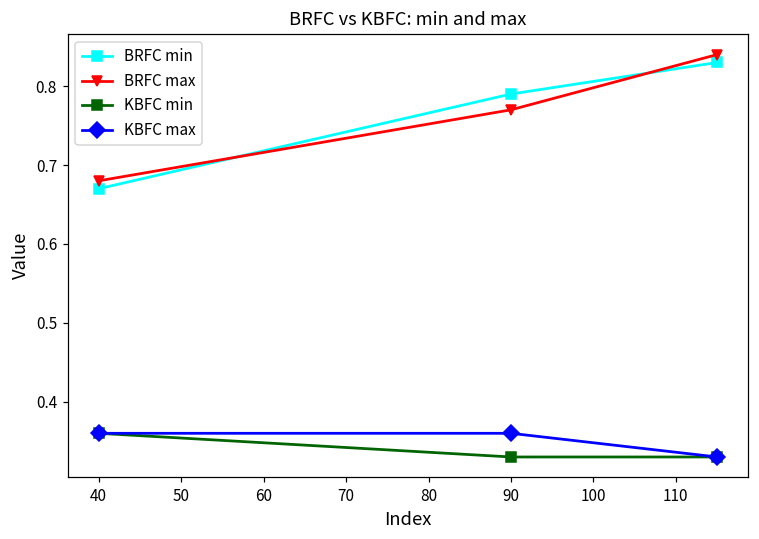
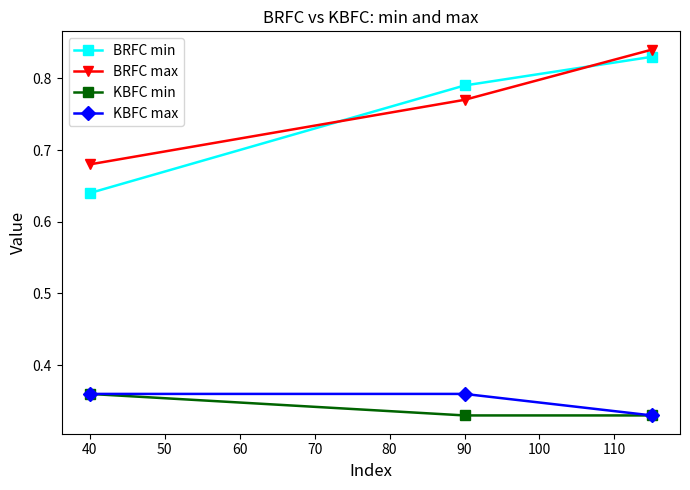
BRFC min, 40: 0.67 -> 0.64
